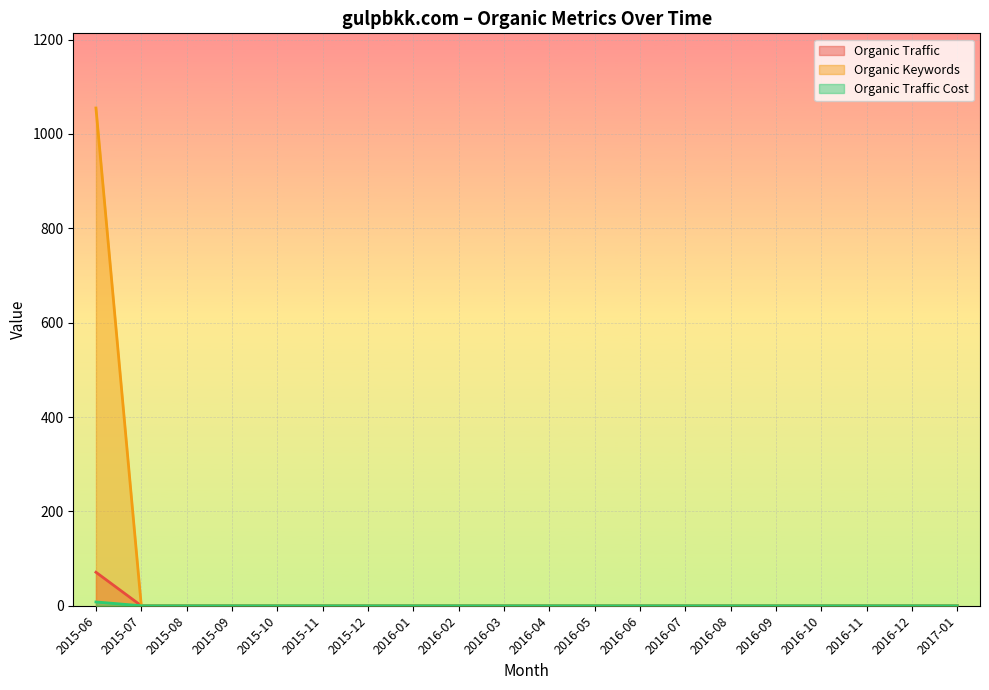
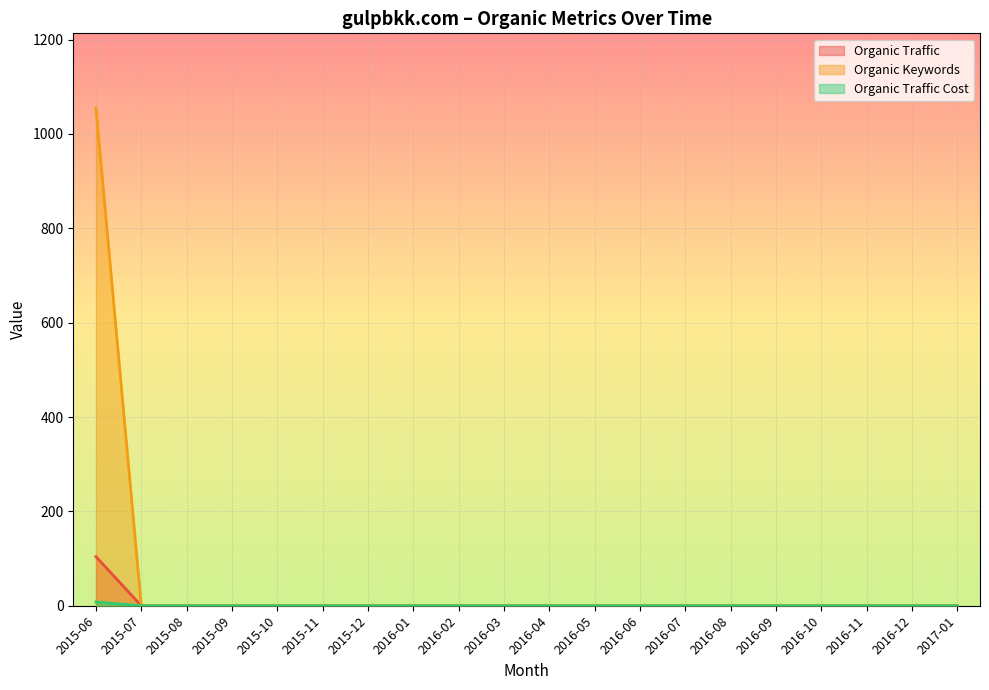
Organic Traffic, 2015-06: 70 -> 100
